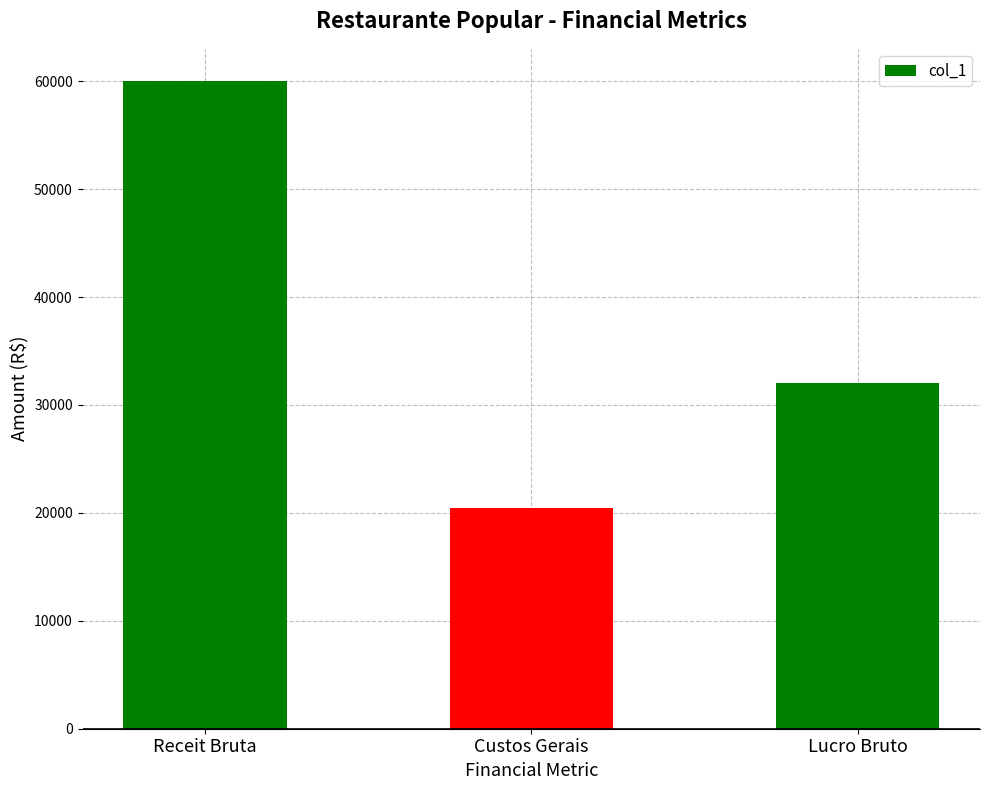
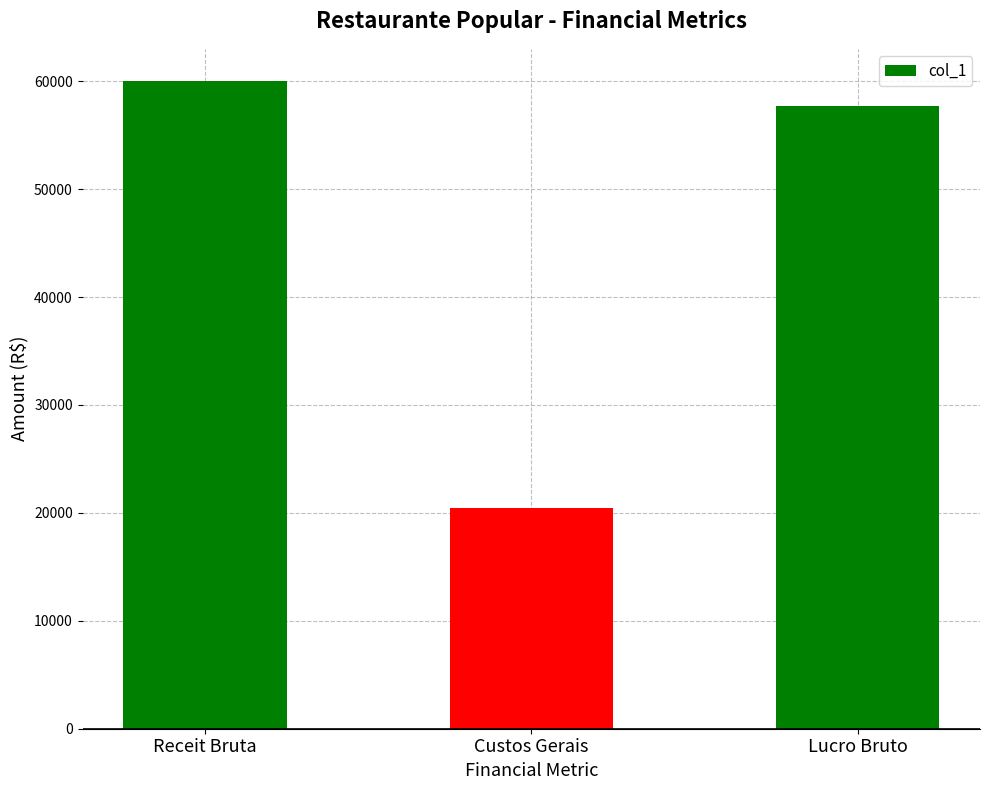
Lucro Bruto: 32000 -> 57700
